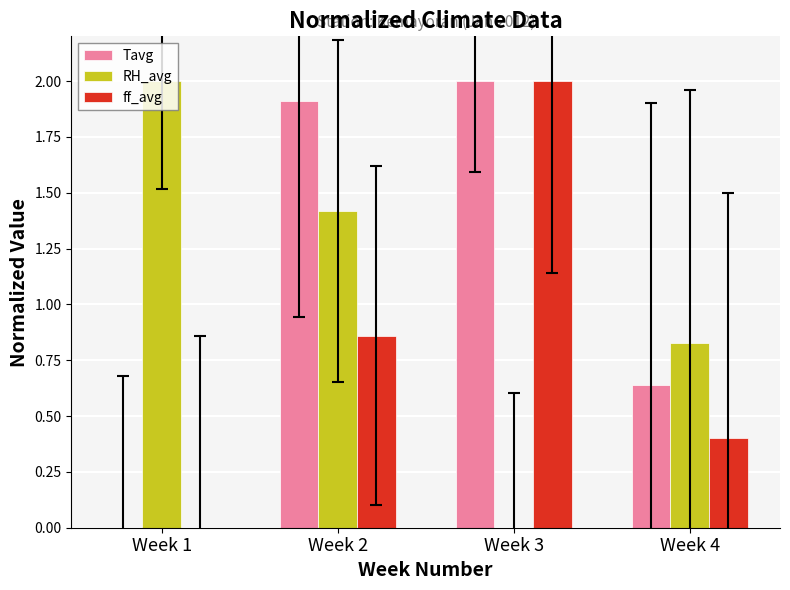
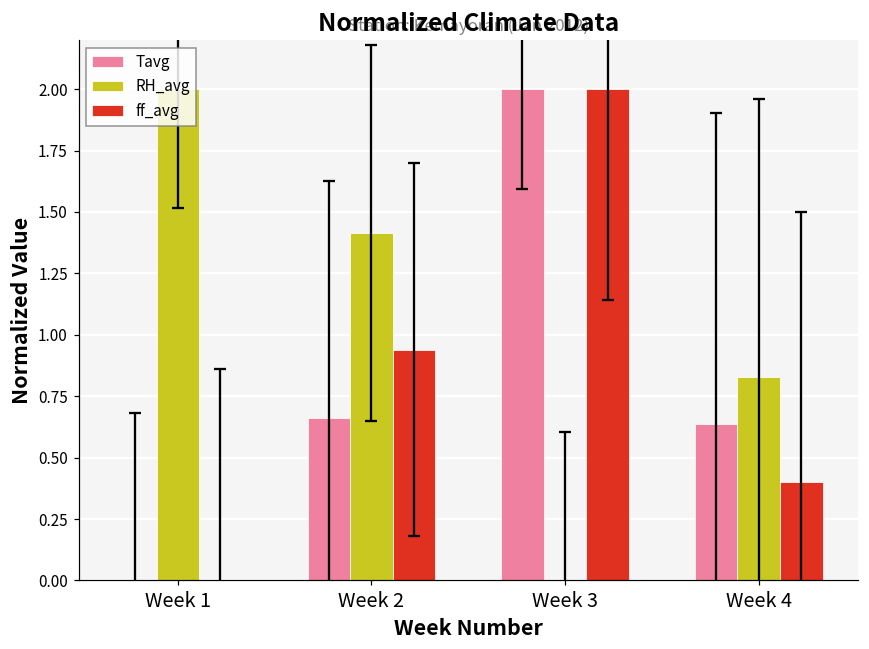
Tavg, Week 2: 1.91 -> 0.66
ff_avg, Week 2: 0.86 -> 0.94
